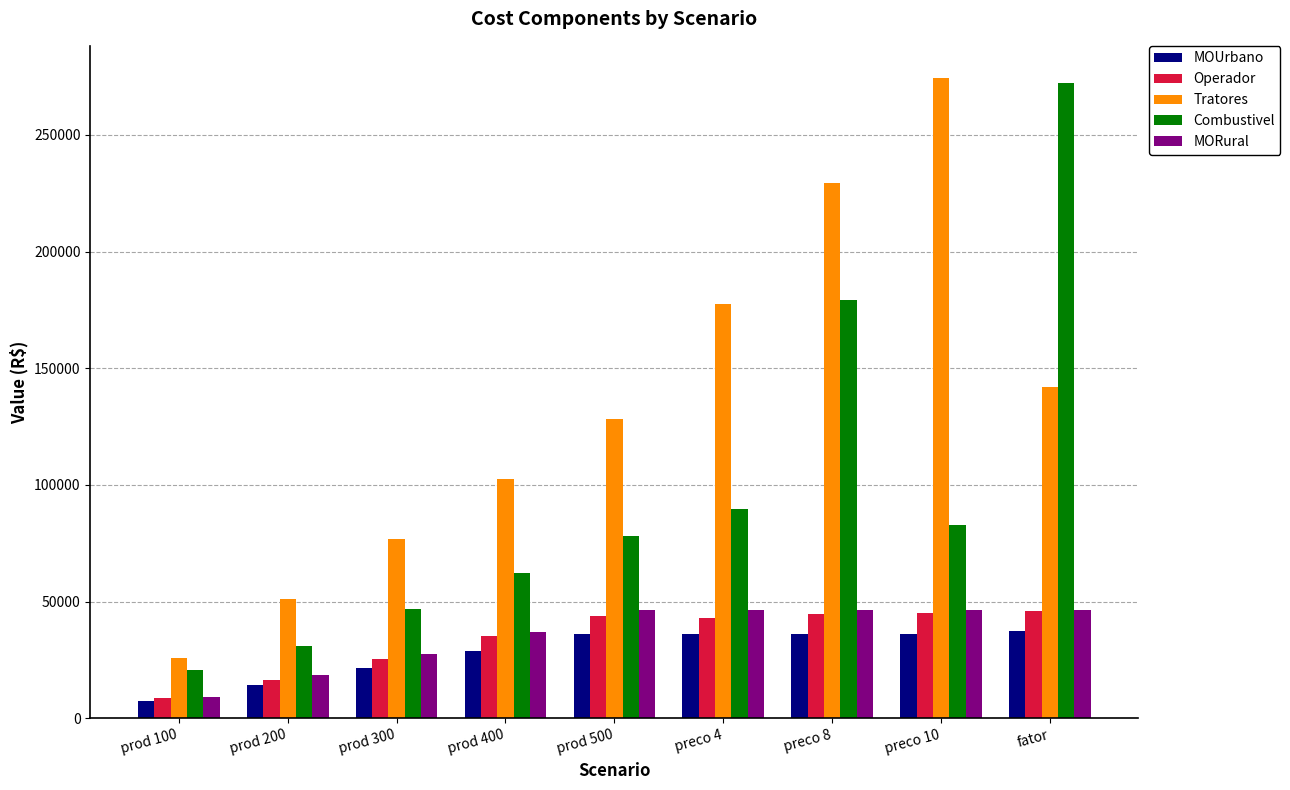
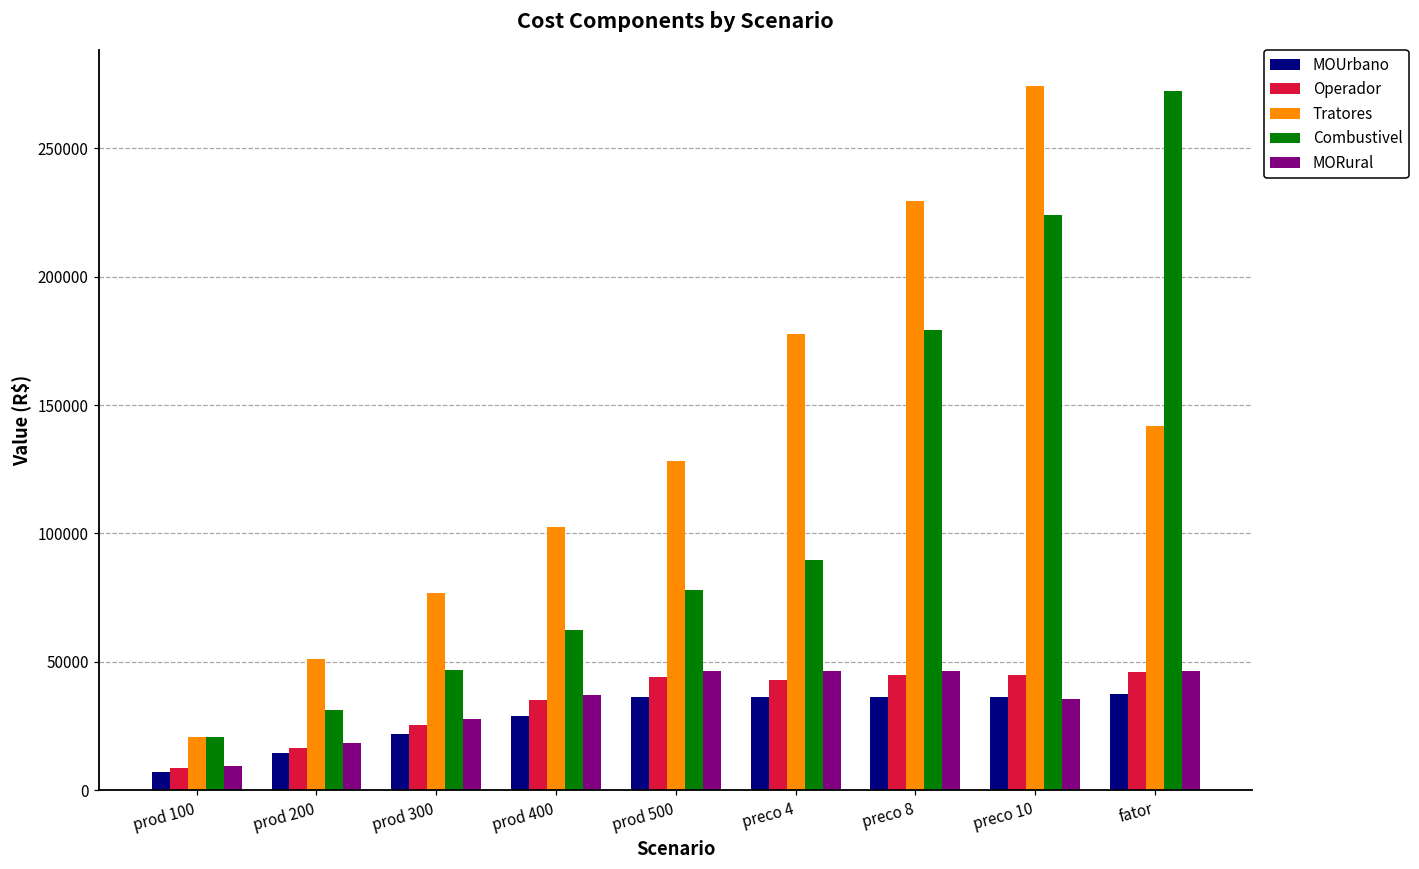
Tratores, prod 100: 26000 -> 21000
Combustivel, preco 10: 83000 -> 224000
MORural, preco 10: 46000 -> 35000
